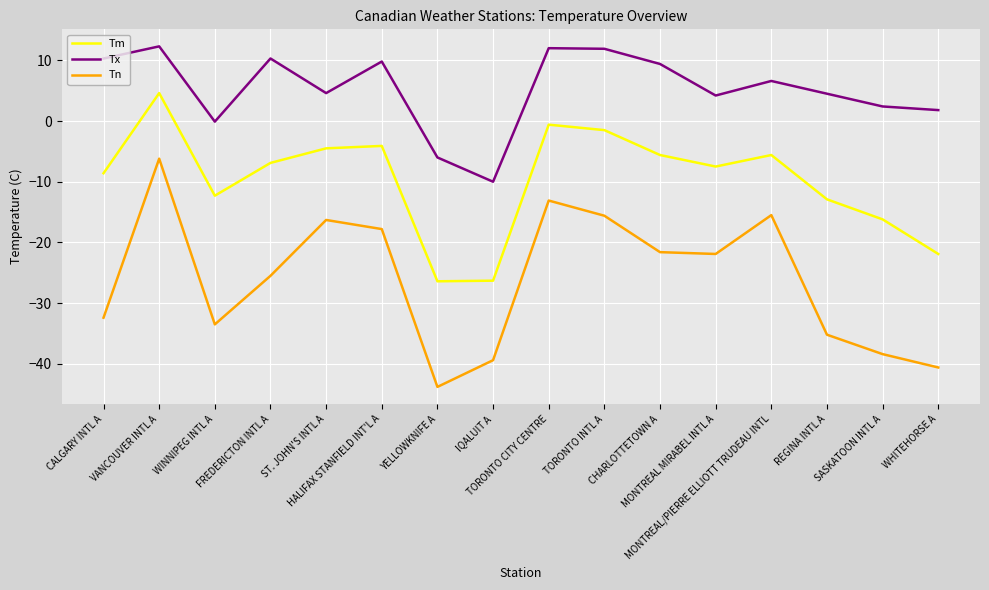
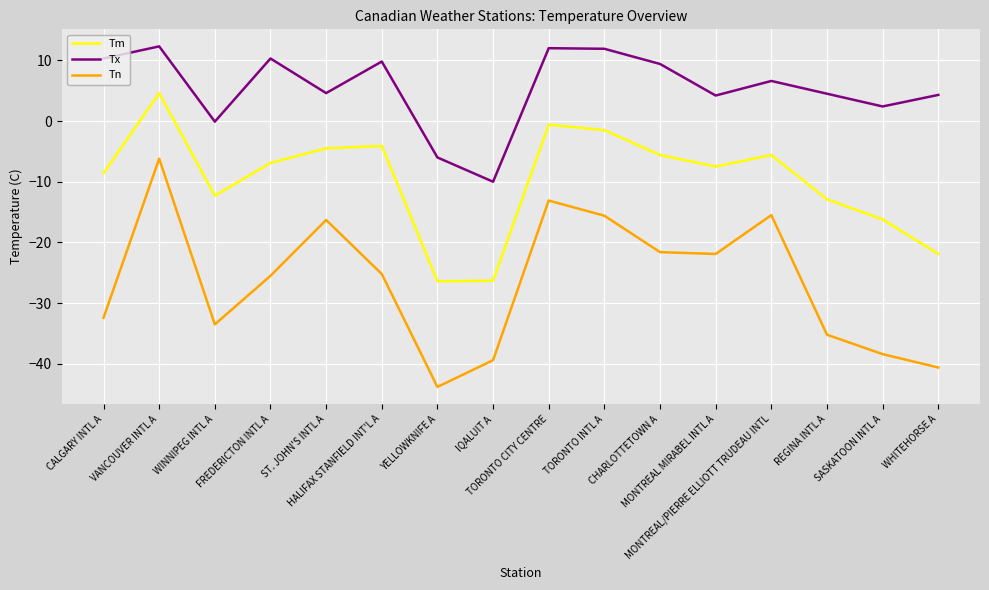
Tn, HALIFAX STANFIELD INT'L A: -18 -> -25
Tx, WHITEHORSE A: 2 -> 4
